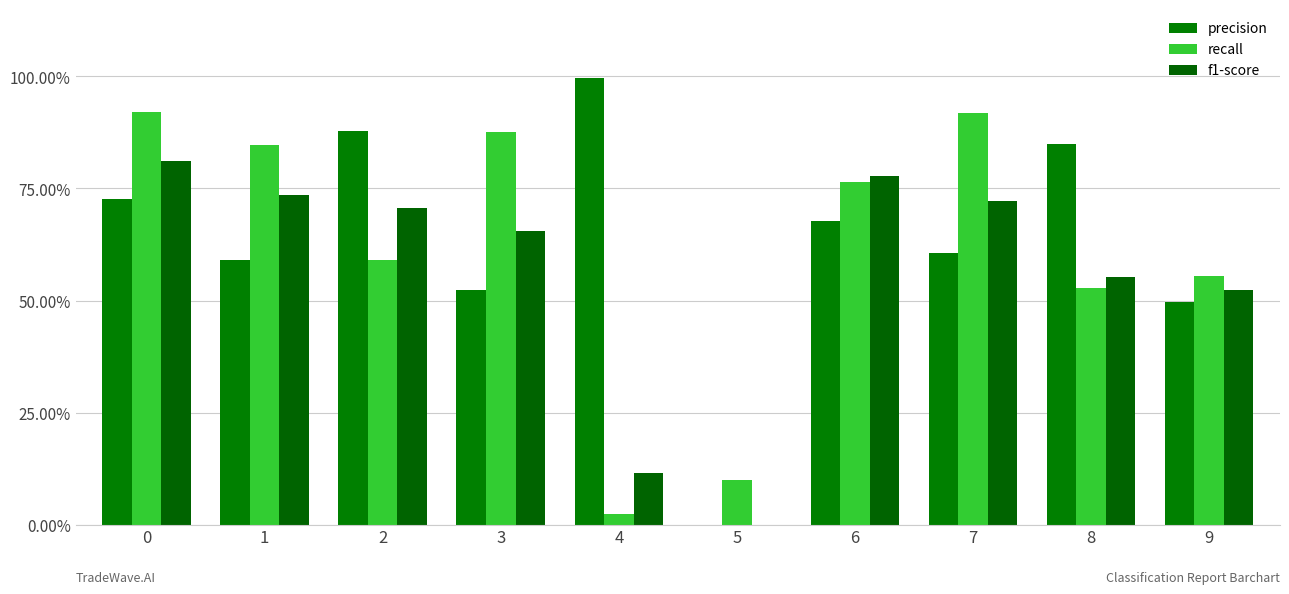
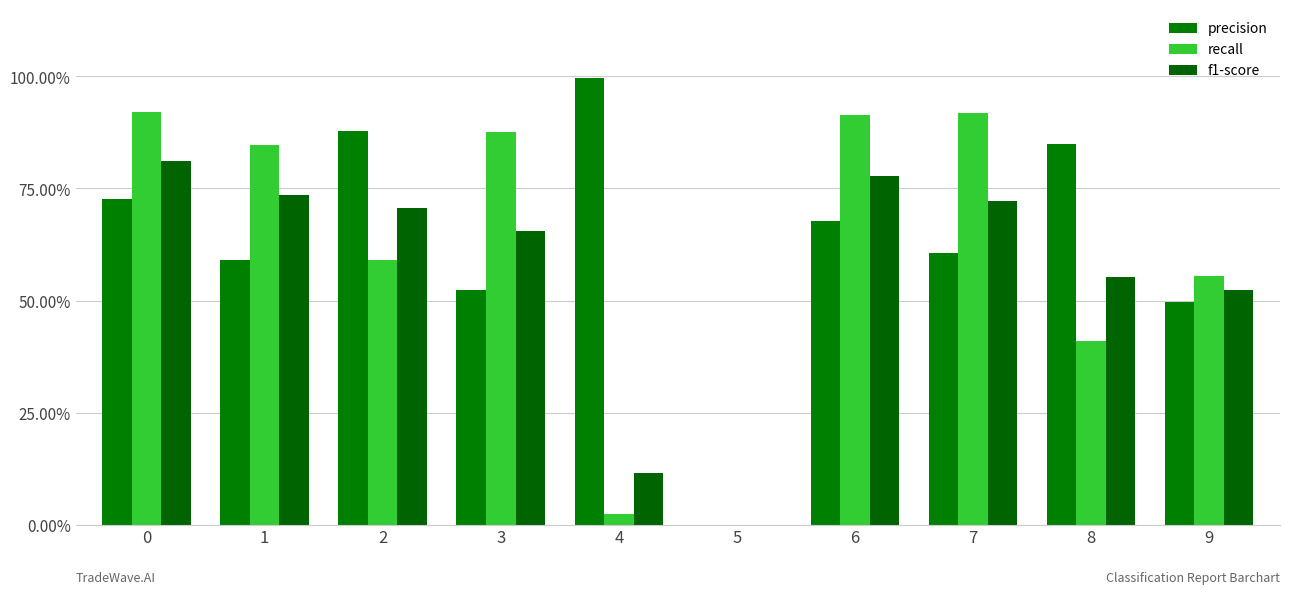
recall, 5: 10% -> 0%
recall, 6: 77% -> 91%
recall, 8: 53% -> 41%
